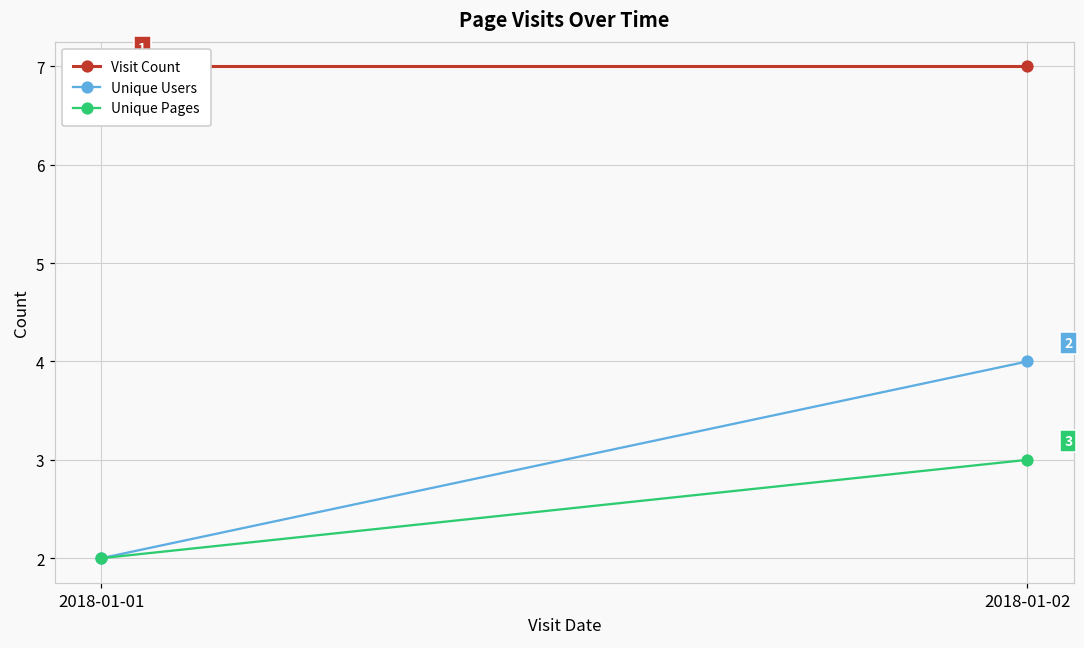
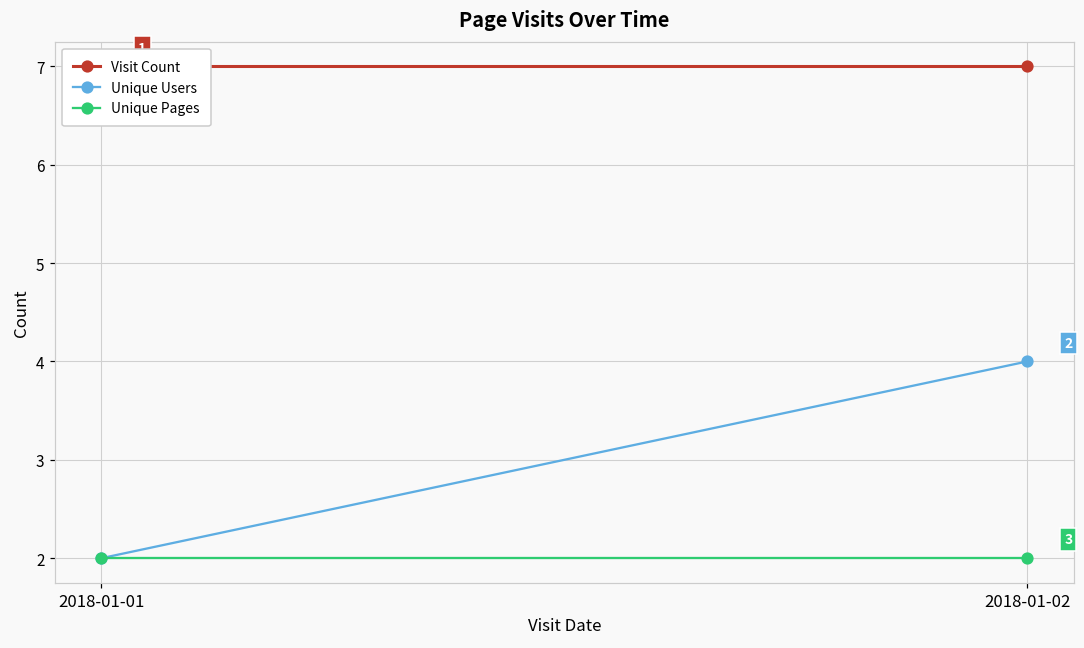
Unique Pages, 2018-01-02: 3 -> 2
